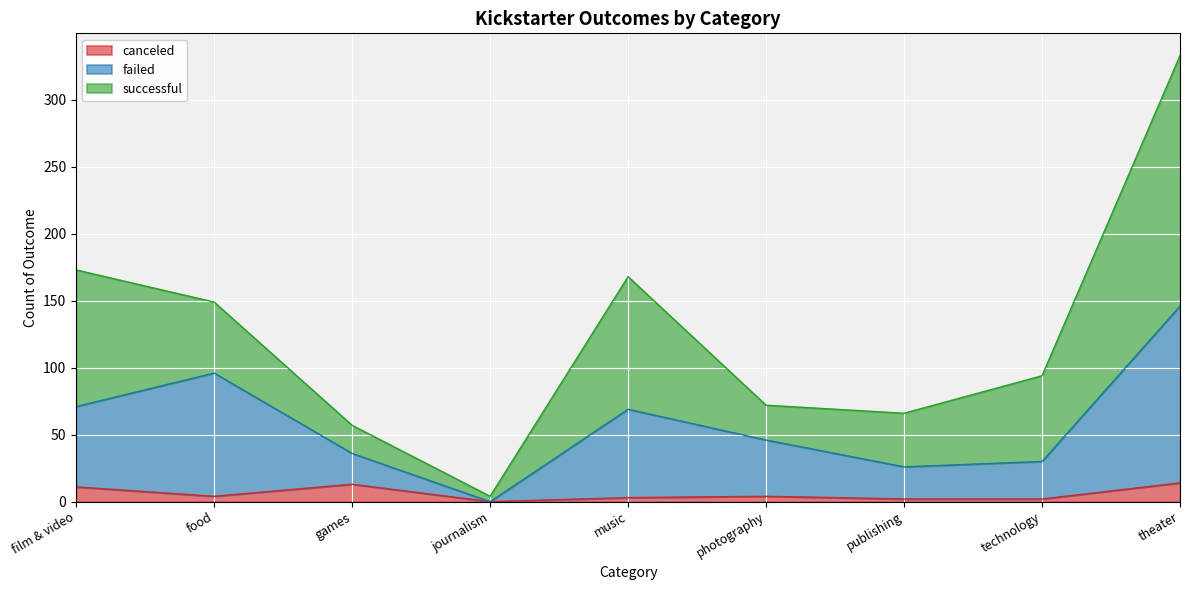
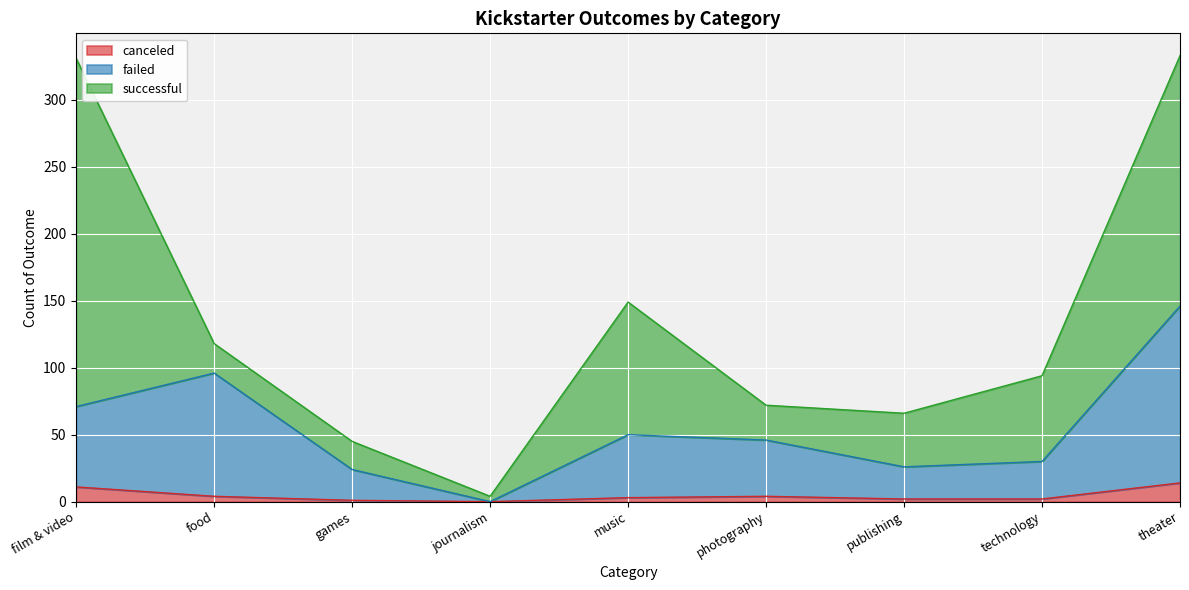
successful, film & video: 102 -> 260
successful, food: 53 -> 22
canceled, games: 13 -> 1
failed, music: 66 -> 47
